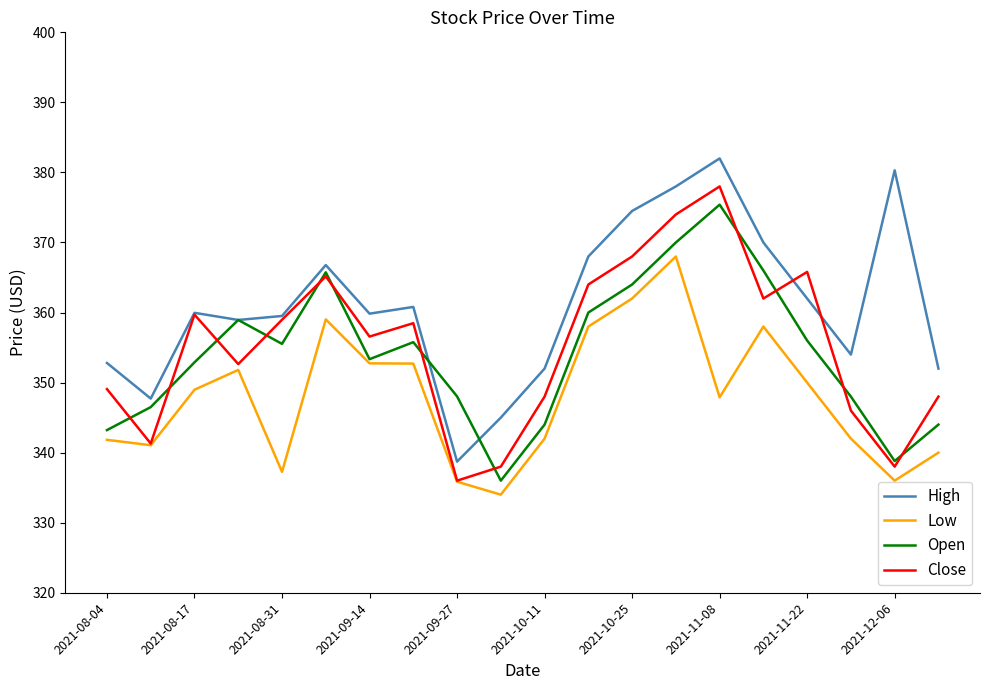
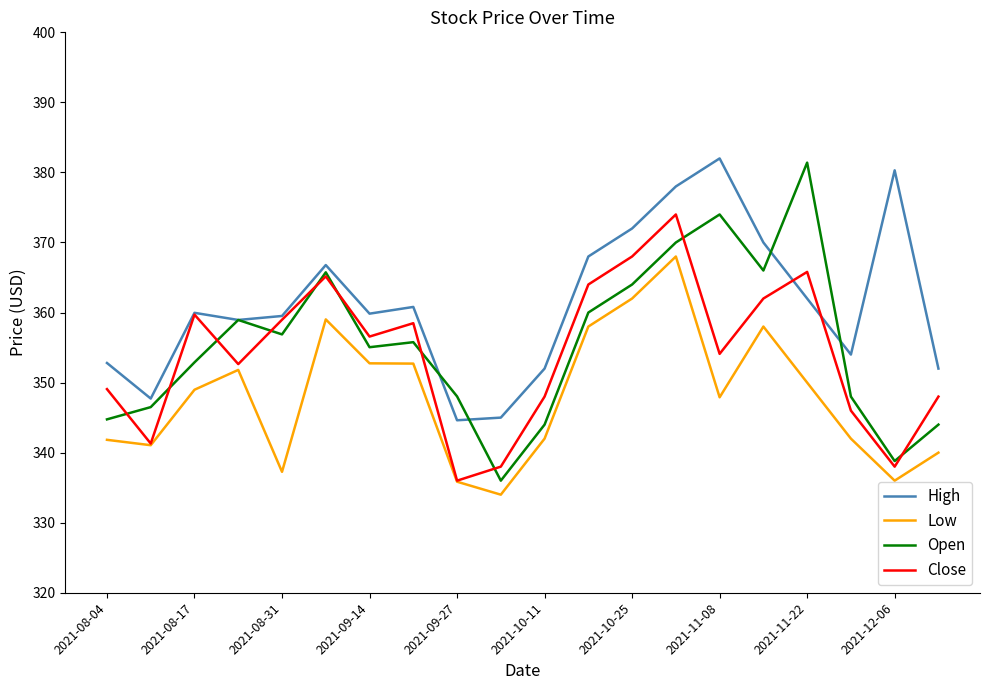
Open, 2021-08-04: 343 -> 345
Open, 2021-08-31: 356 -> 357
Open, 2021-09-14: 353 -> 355
High, 2021-09-27: 339 -> 345
High, 2021-10-25: 375 -> 372
Open, 2021-11-08: 375 -> 374
Close, 2021-11-08: 378 -> 354
Open, 2021-11-22: 356 -> 381
